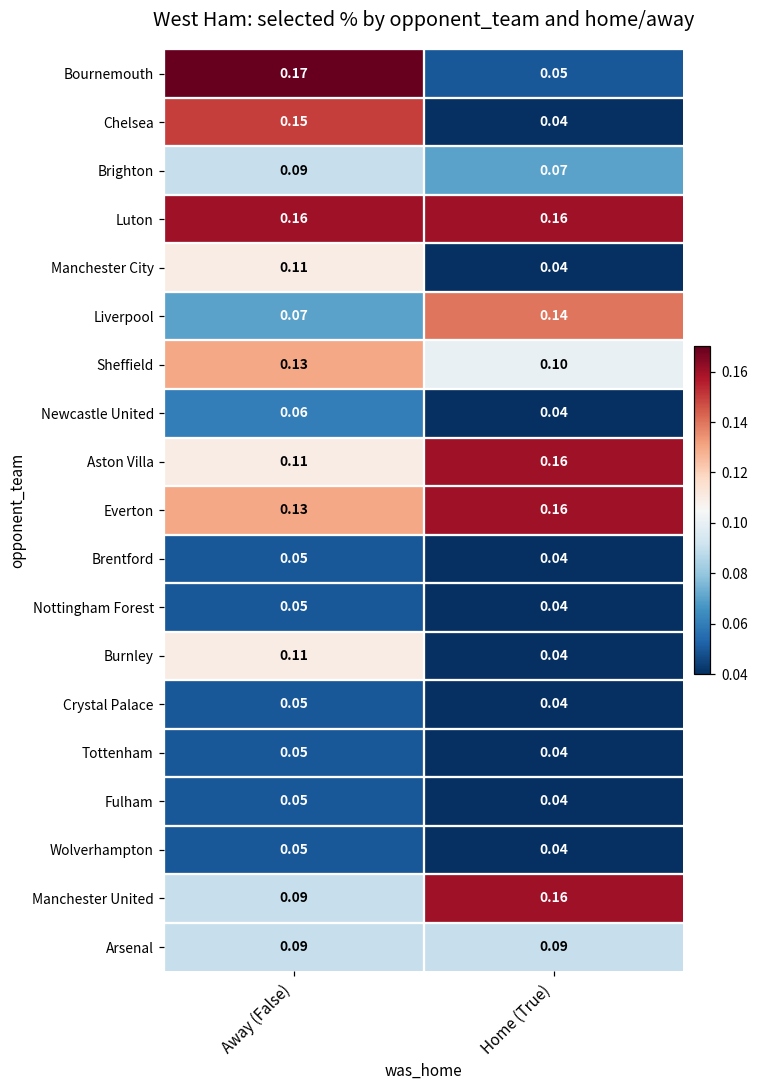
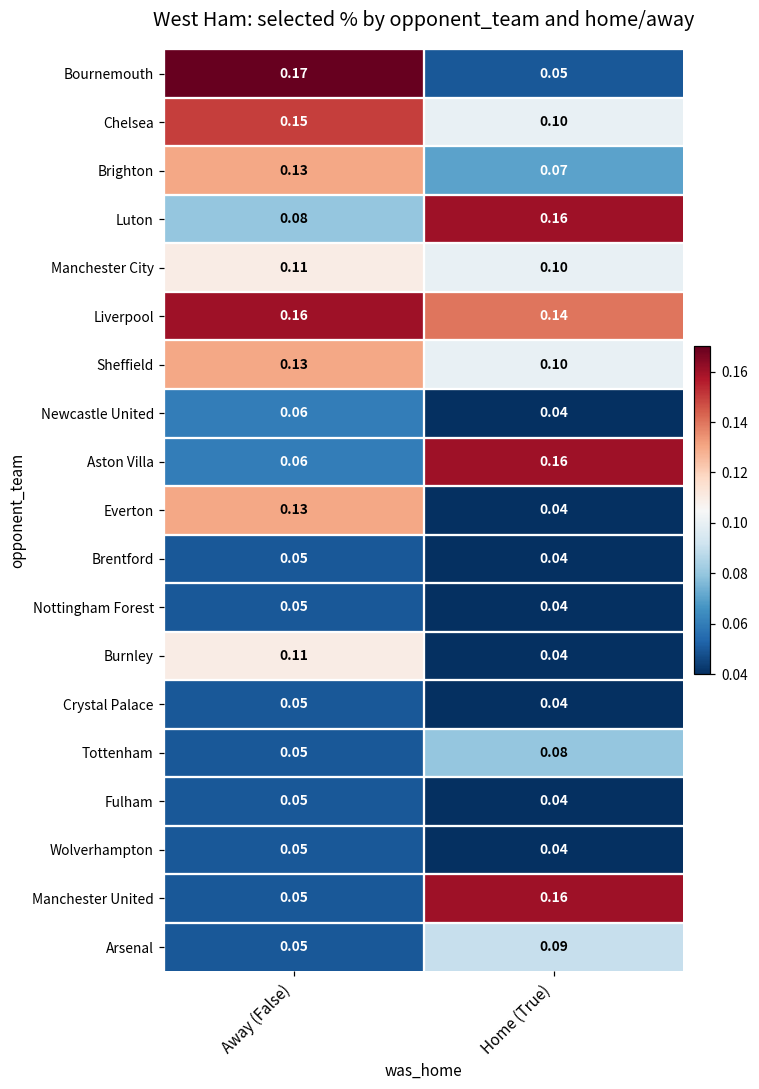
Chelsea, Home (True): 0.04 -> 0.10
Brighton, Away (False): 0.09 -> 0.13
Luton, Away (False): 0.16 -> 0.08
Manchester City, Home (True): 0.04 -> 0.10
Liverpool, Away (False): 0.07 -> 0.16
Aston Villa, Away (False): 0.11 -> 0.06
Everton, Home (True): 0.16 -> 0.04
Tottenham, Home (True): 0.04 -> 0.08
Manchester United, Away (False): 0.09 -> 0.05
Arsenal, Away (False): 0.09 -> 0.05
